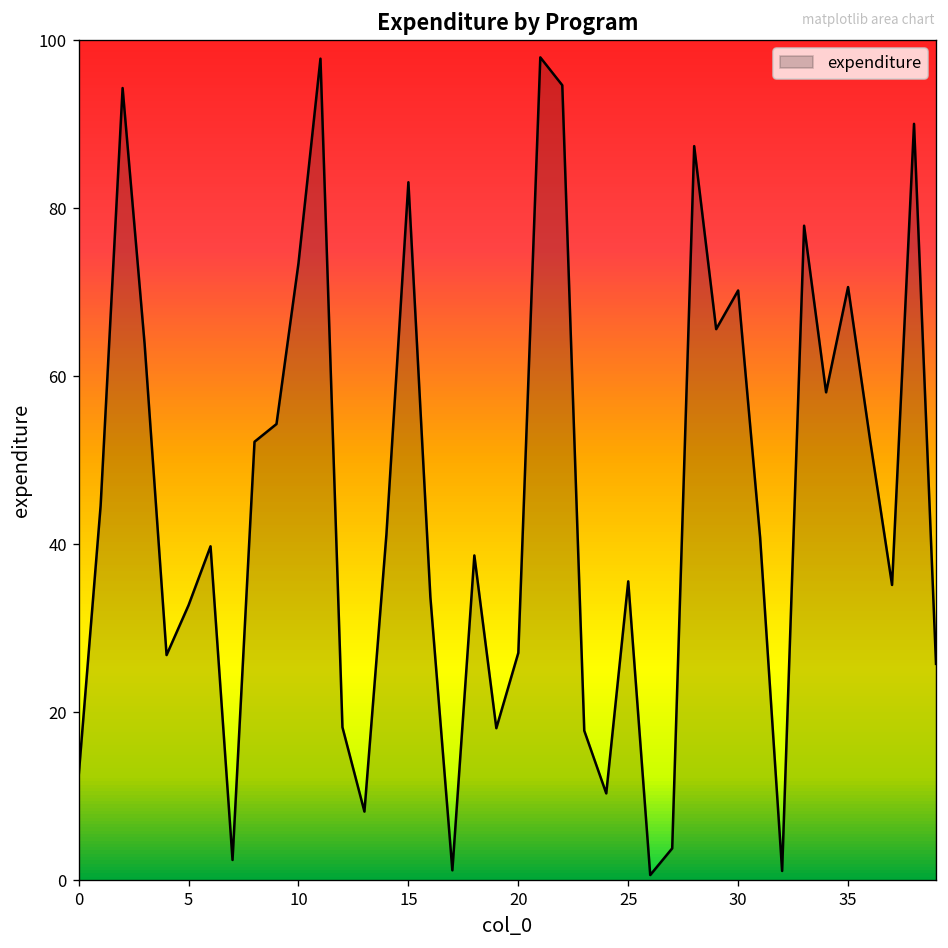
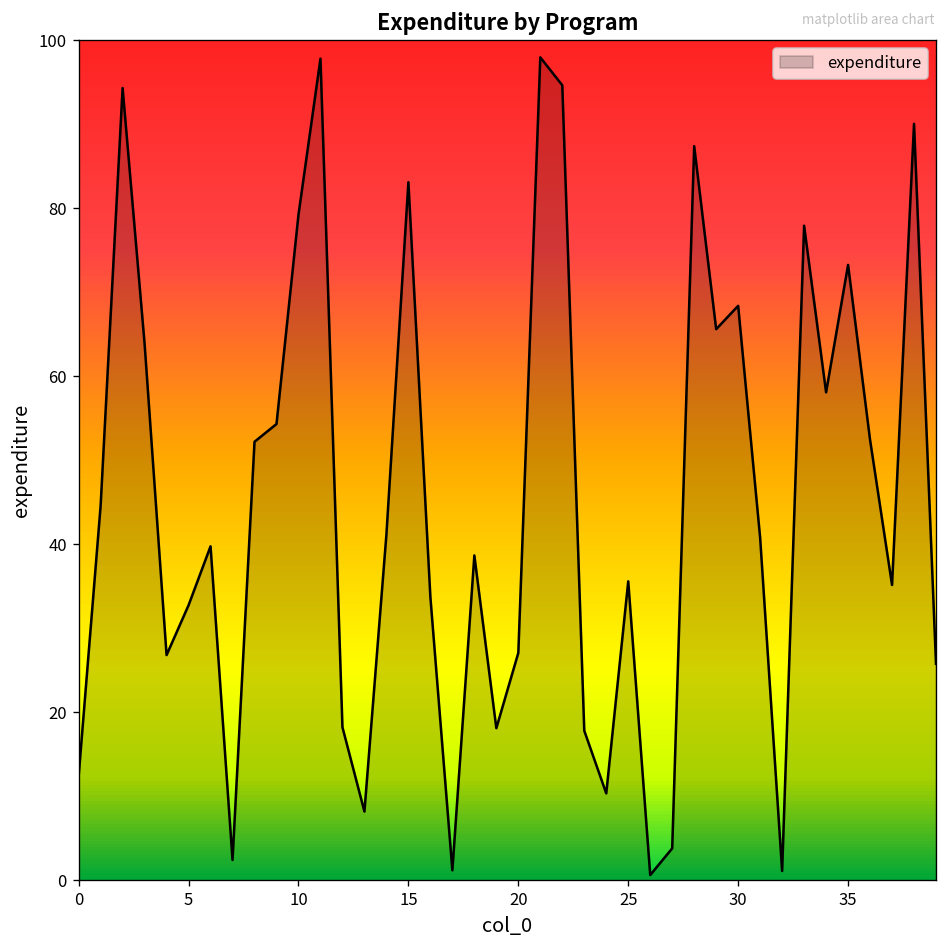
10: 73 -> 79
30: 70 -> 68
35: 71 -> 73
